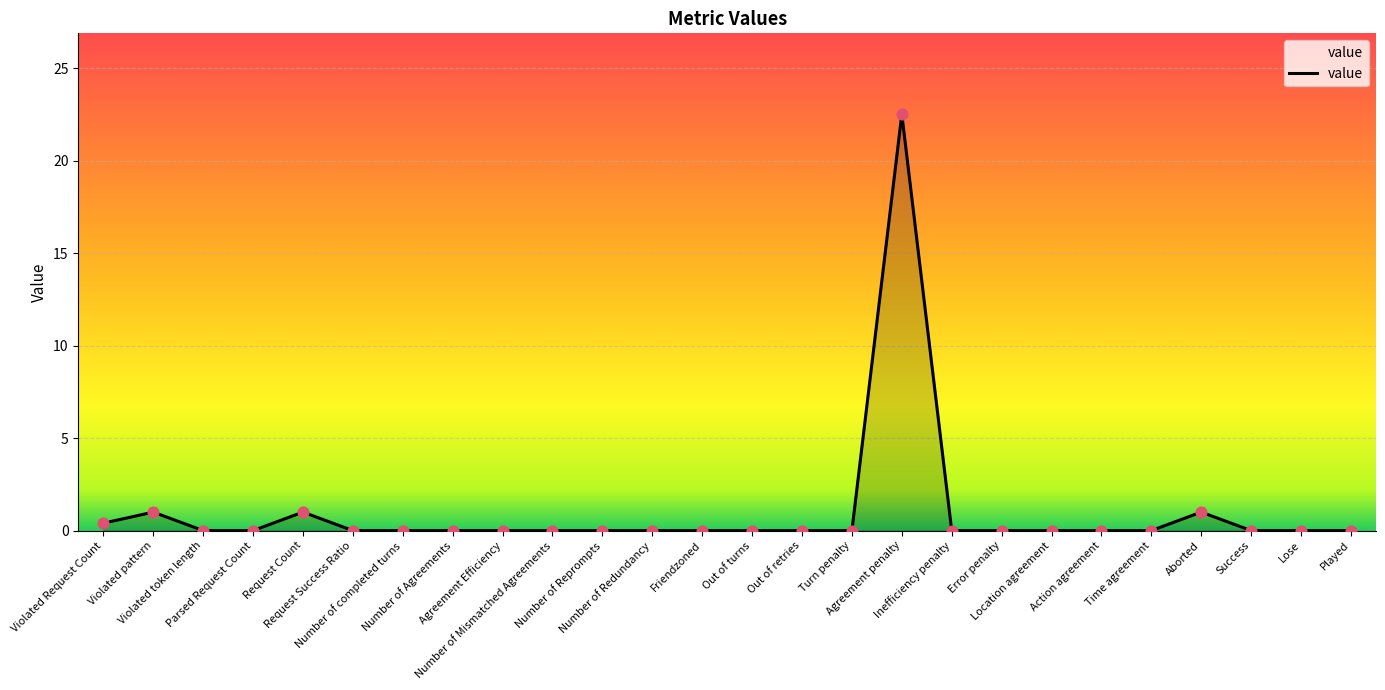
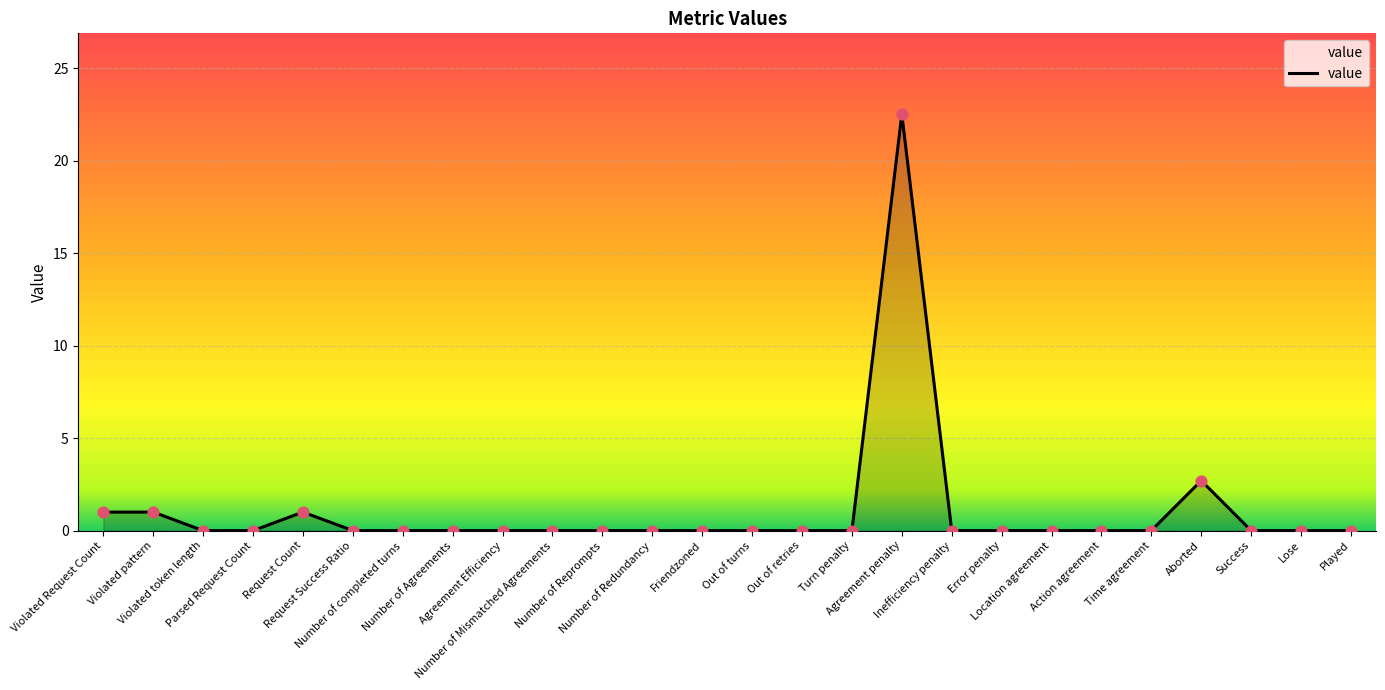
Violated Request Count: 0.4 -> 1.0
Aborted: 1.0 -> 2.7
